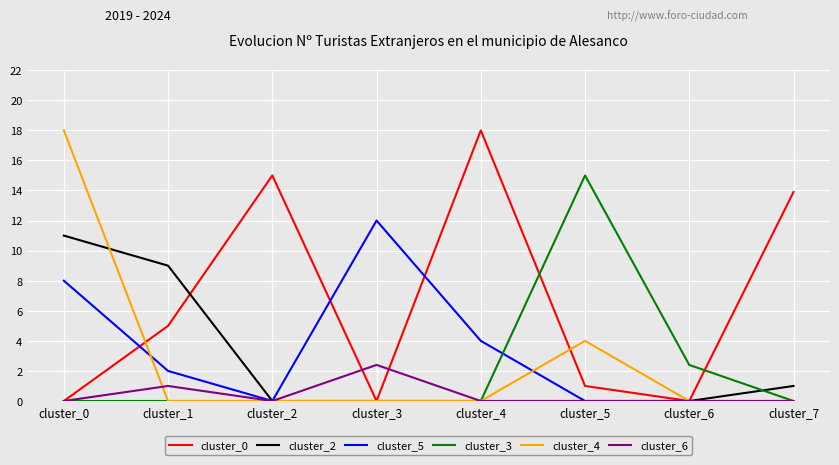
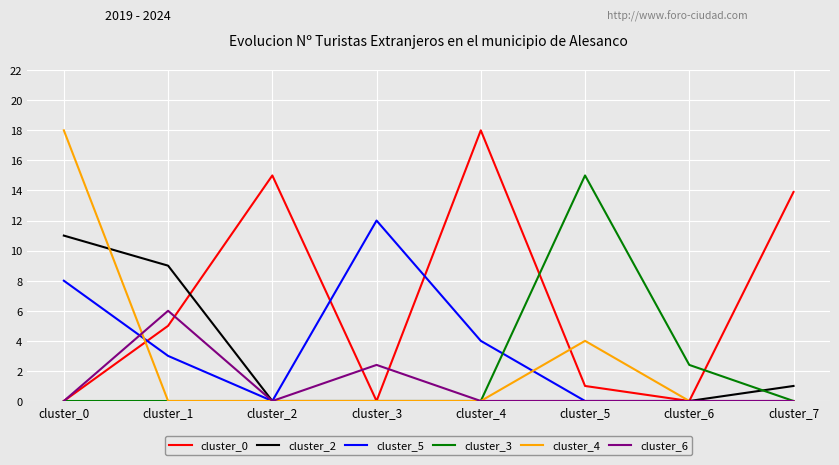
cluster_5, cluster_1: 2 -> 3
cluster_6, cluster_1: 1 -> 6
